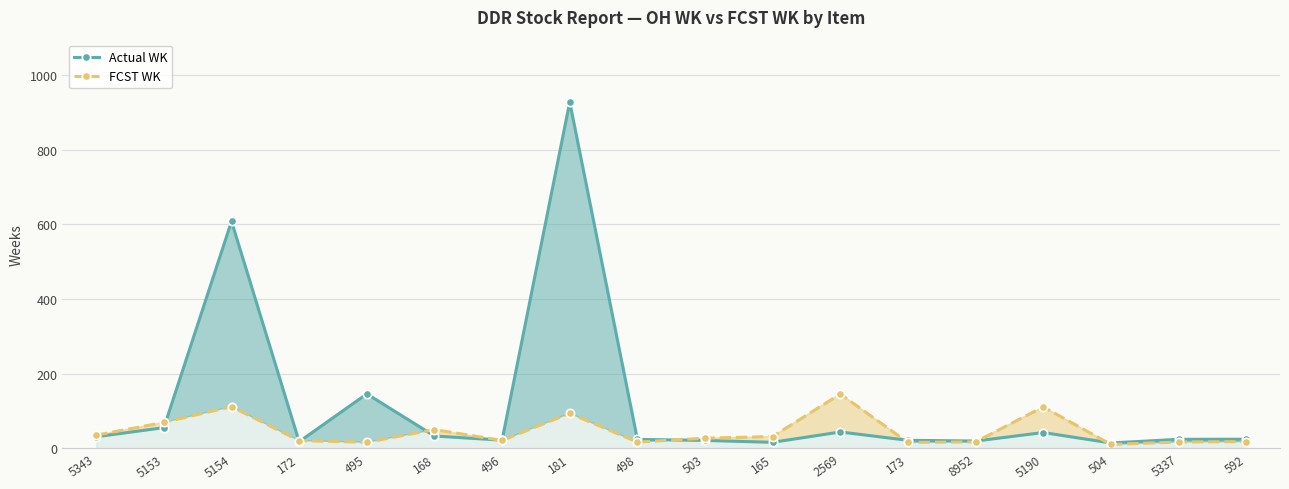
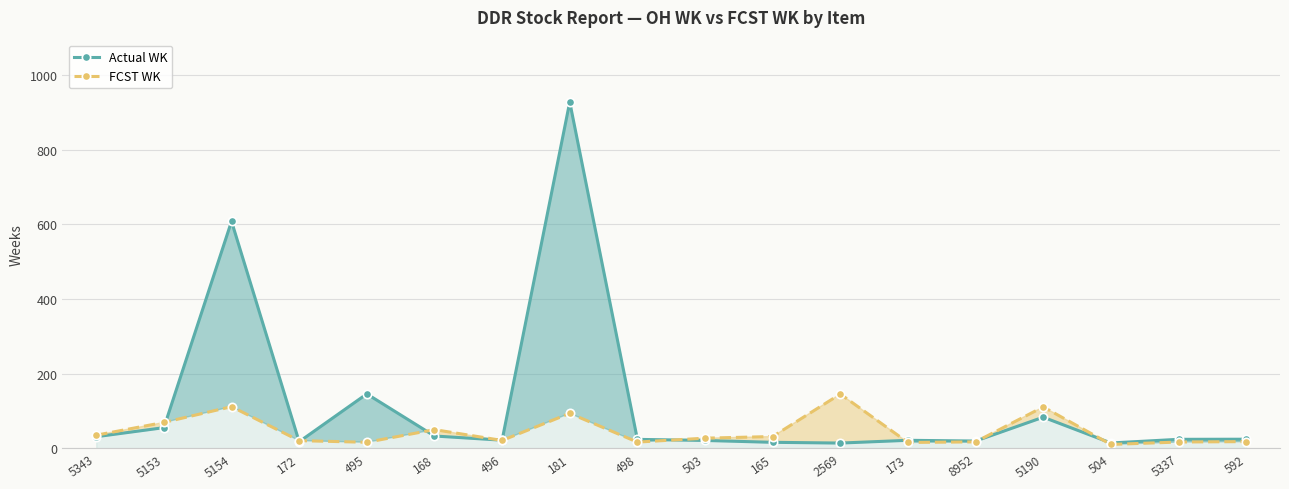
Actual WK, 2569: 40 -> 10
Actual WK, 5190: 40 -> 80
